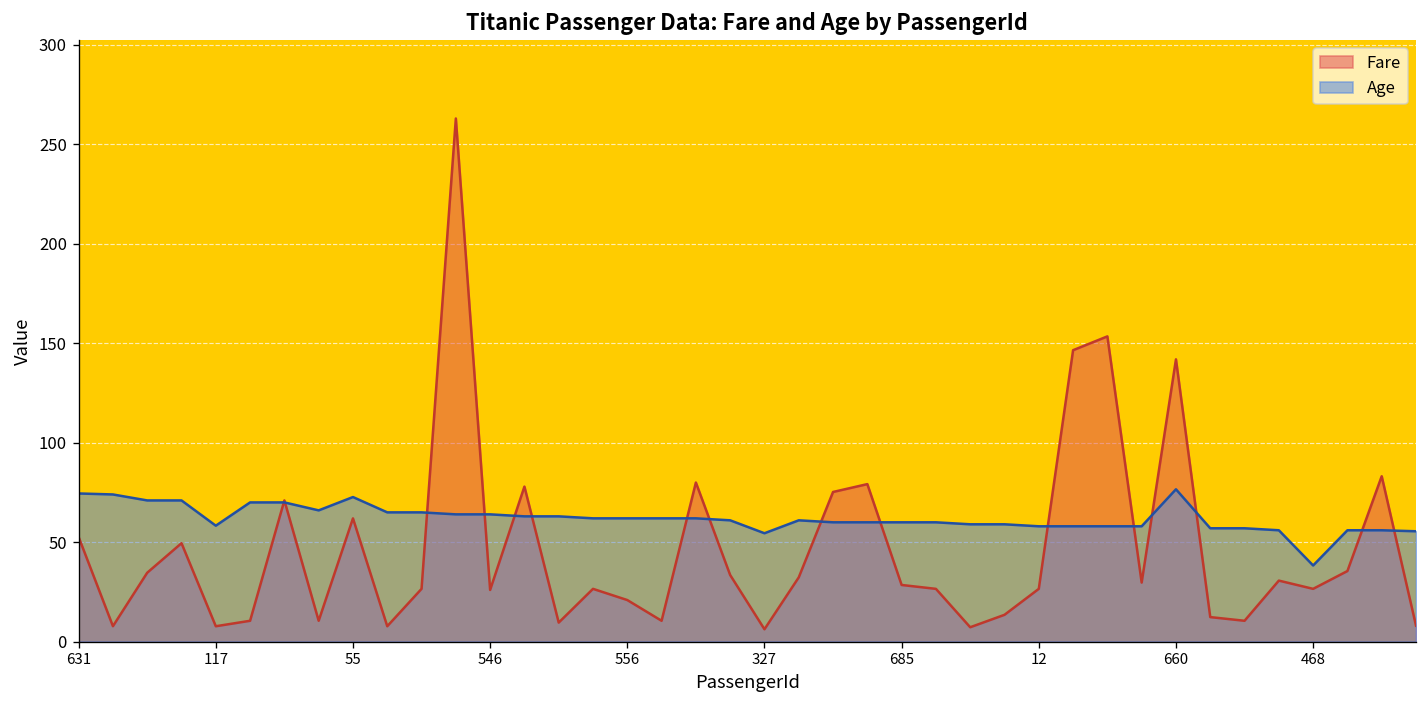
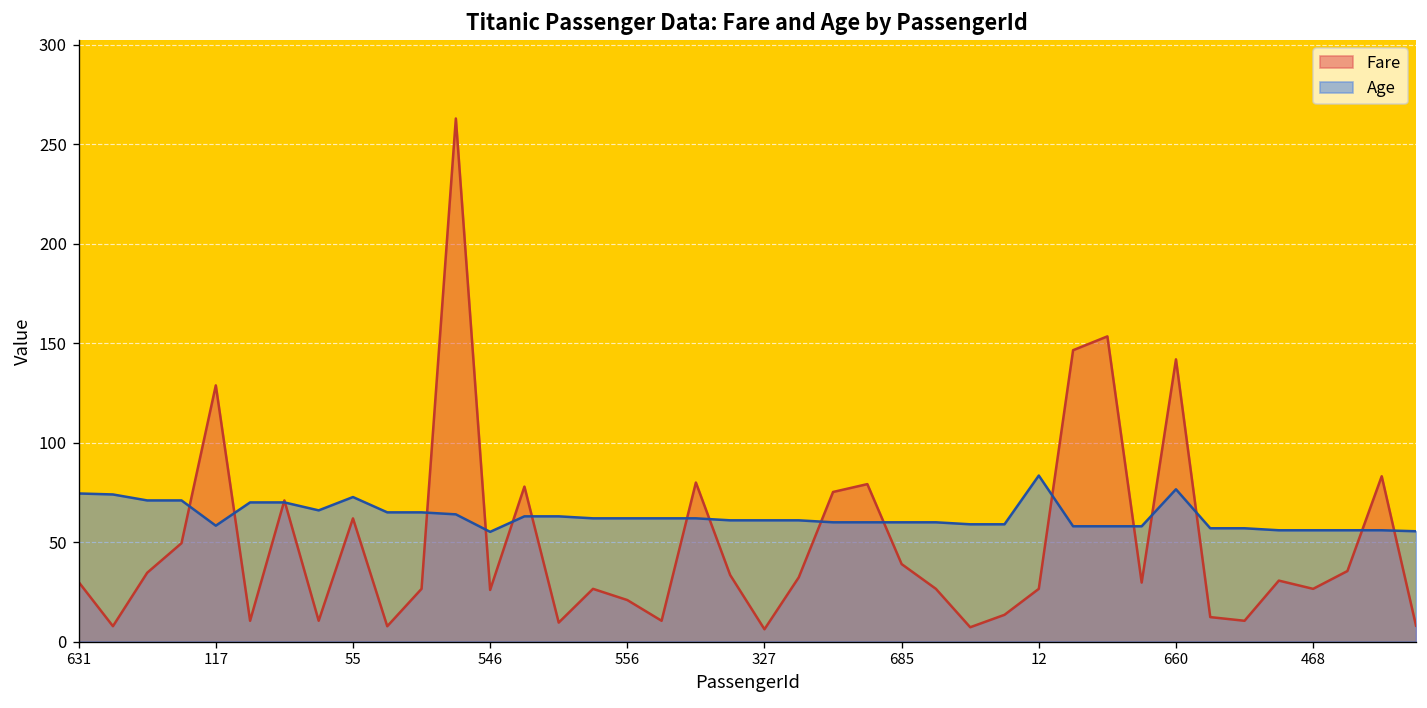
Fare, 631: 53 -> 30
Fare, 117: 8 -> 129
Age, 546: 64 -> 55
Age, 327: 55 -> 61
Fare, 685: 29 -> 39
Age, 12: 58 -> 84
Age, 468: 38 -> 56
